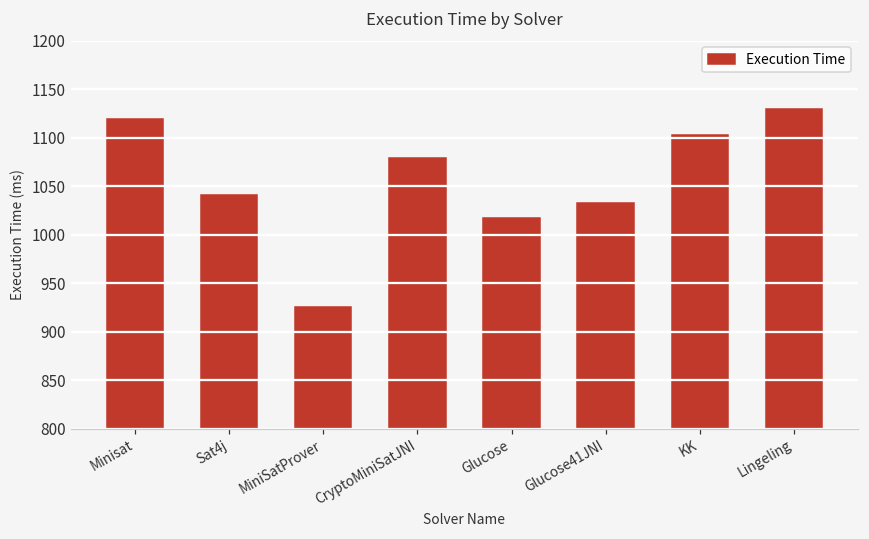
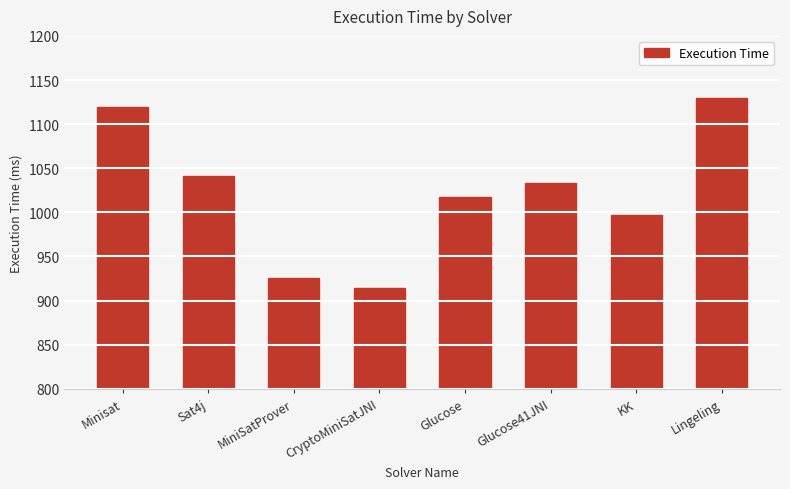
CryptoMiniSatJNI: 1080 -> 910
KK: 1100 -> 1000
